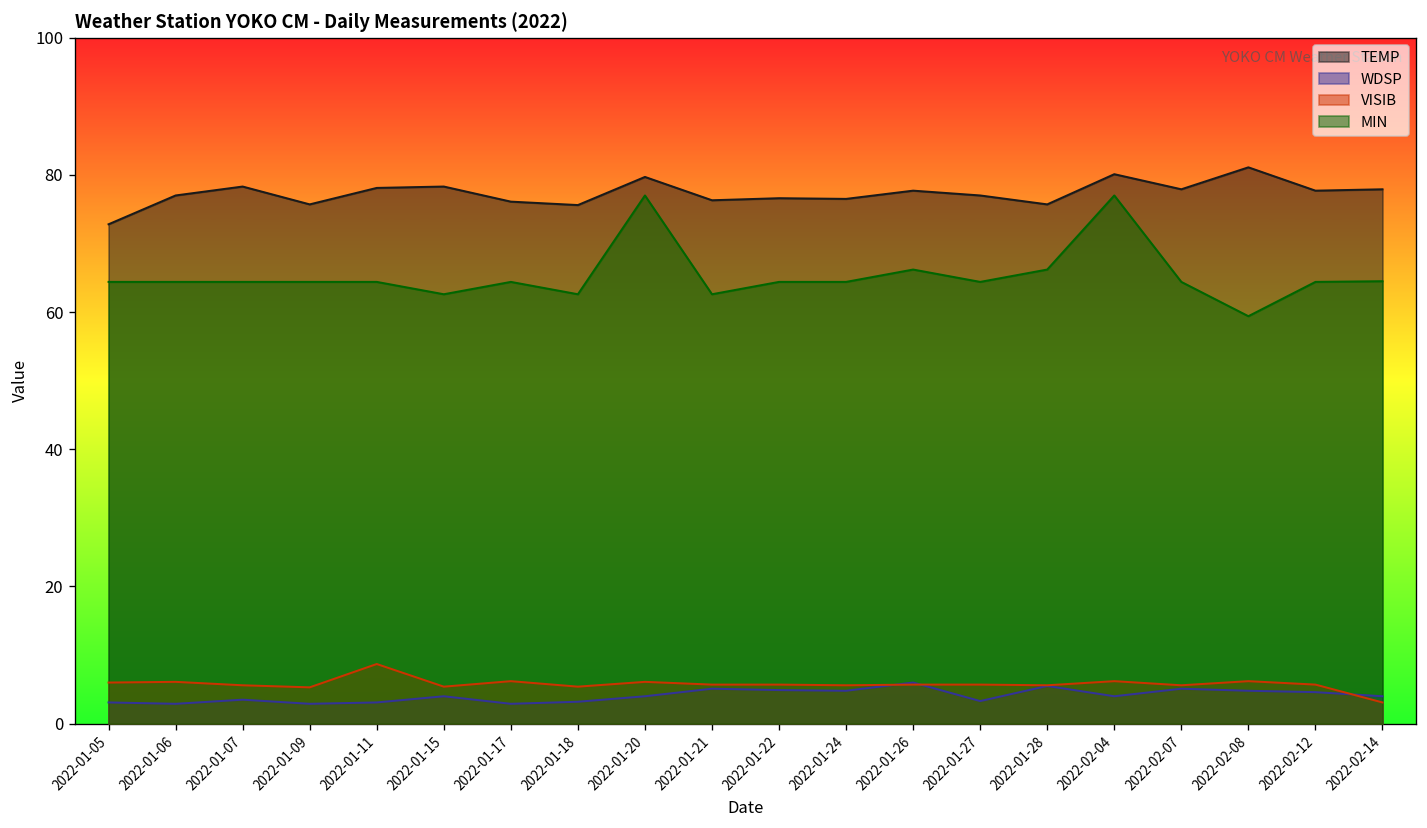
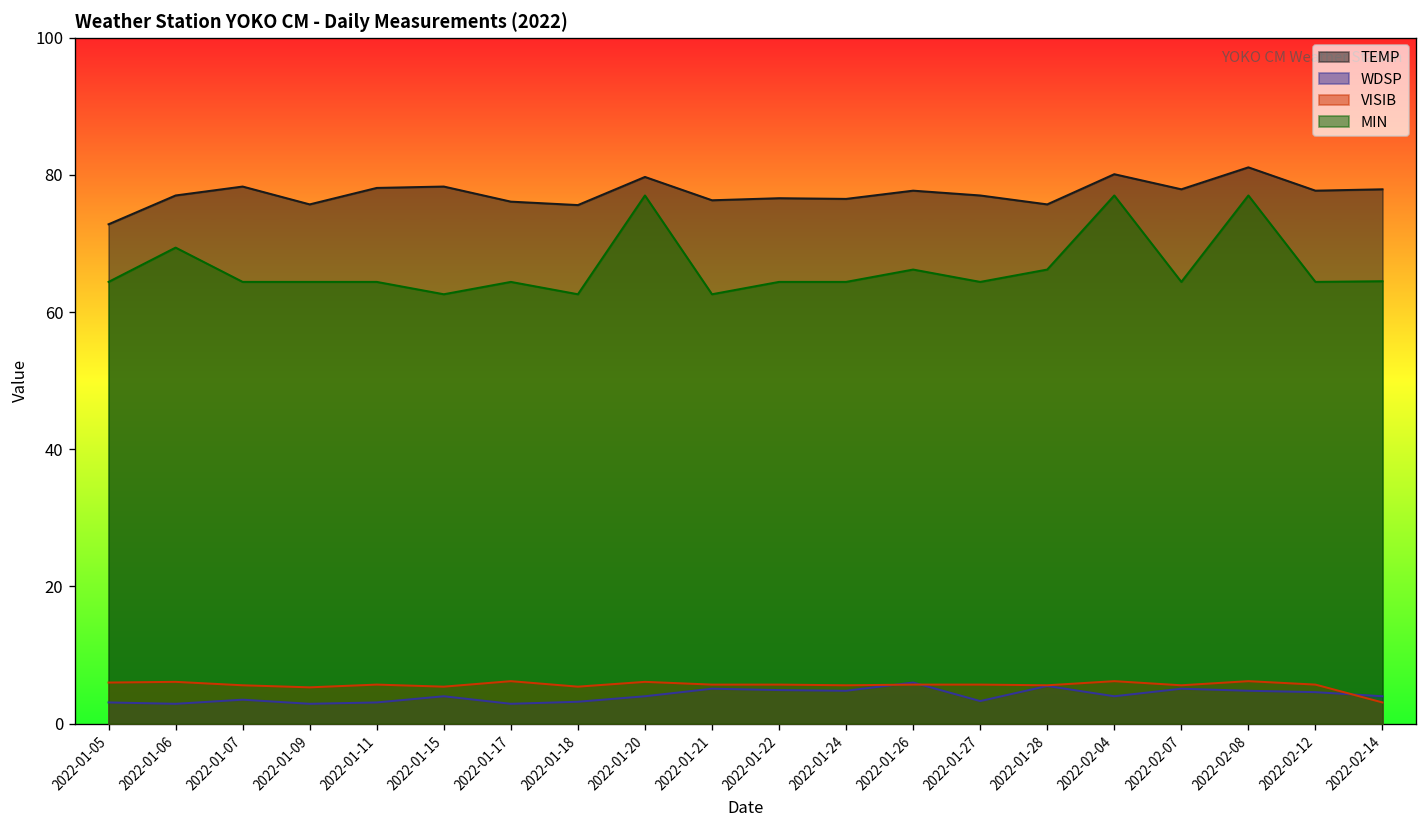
MIN, 2022-01-06: 64 -> 69
VISIB, 2022-01-11: 9 -> 6
MIN, 2022-02-08: 59 -> 77
